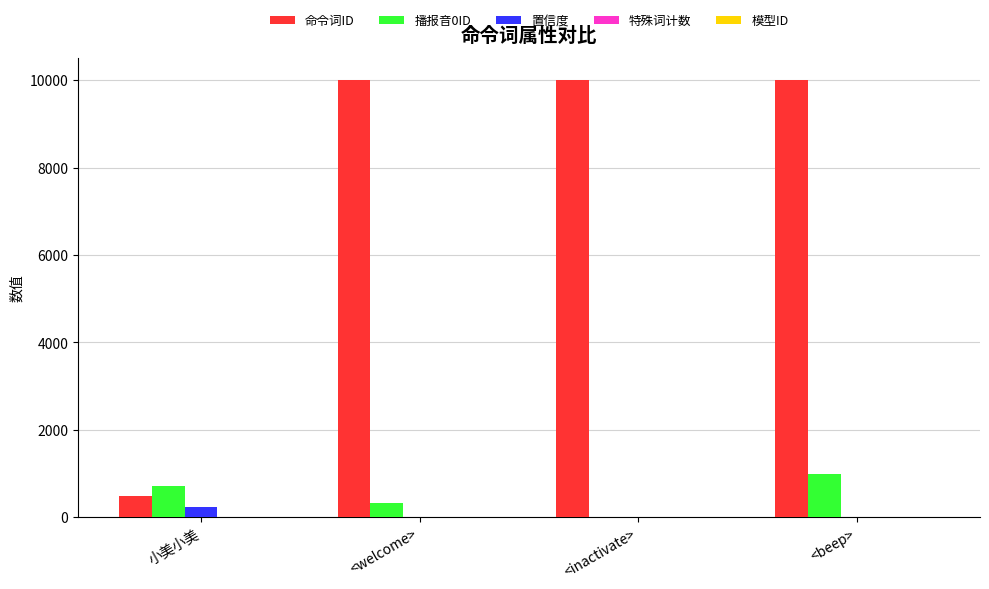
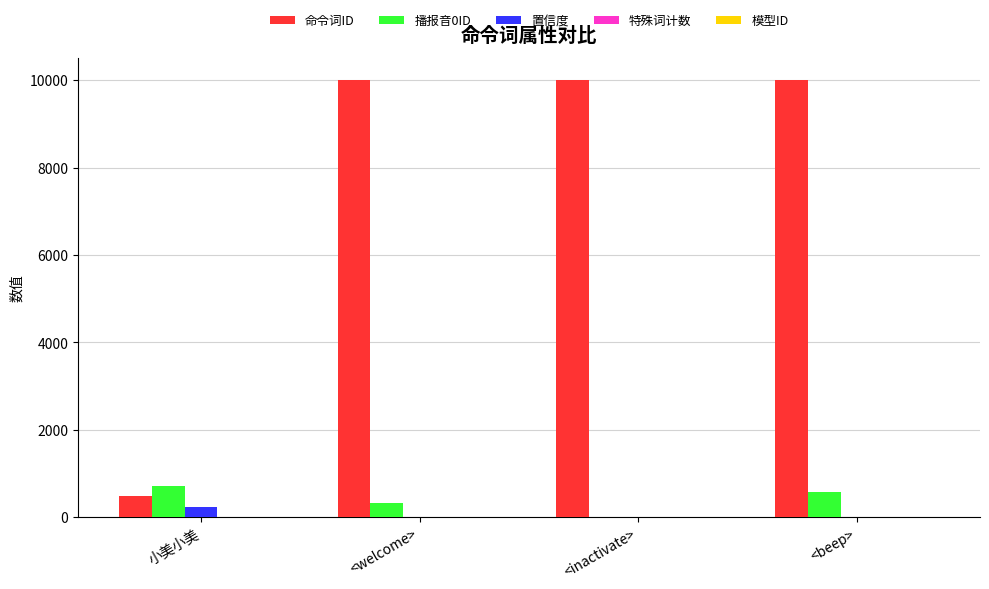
播报音0ID, <beep>: 1000 -> 600
